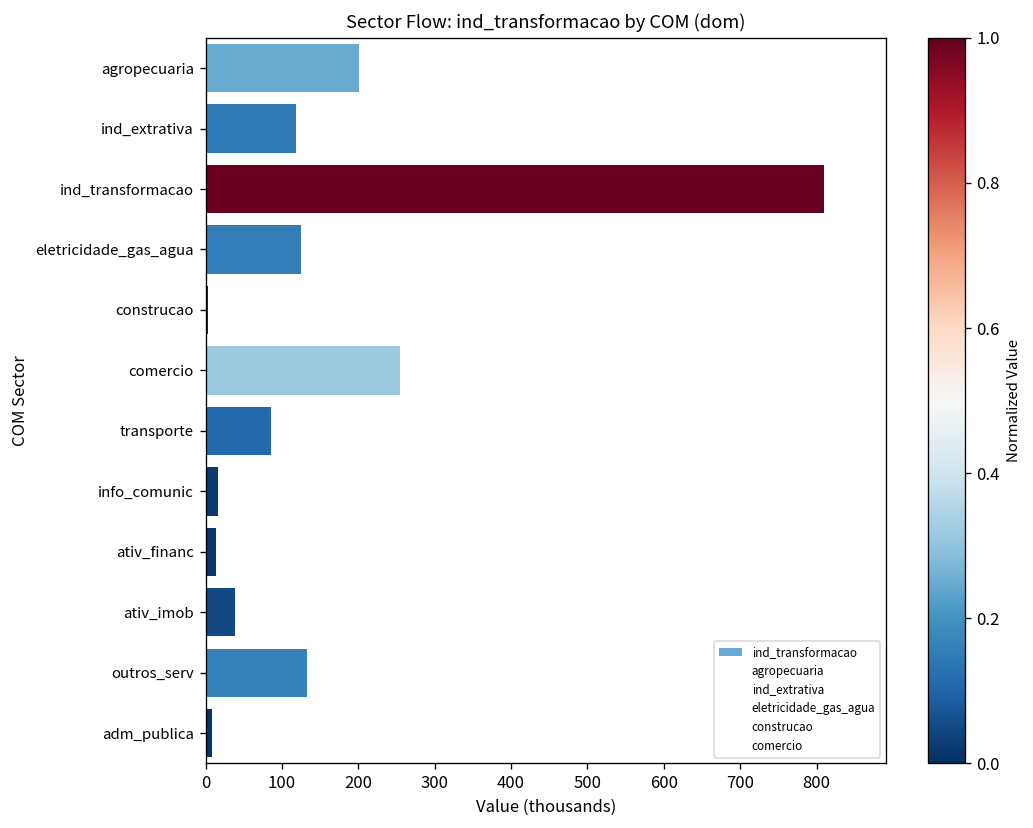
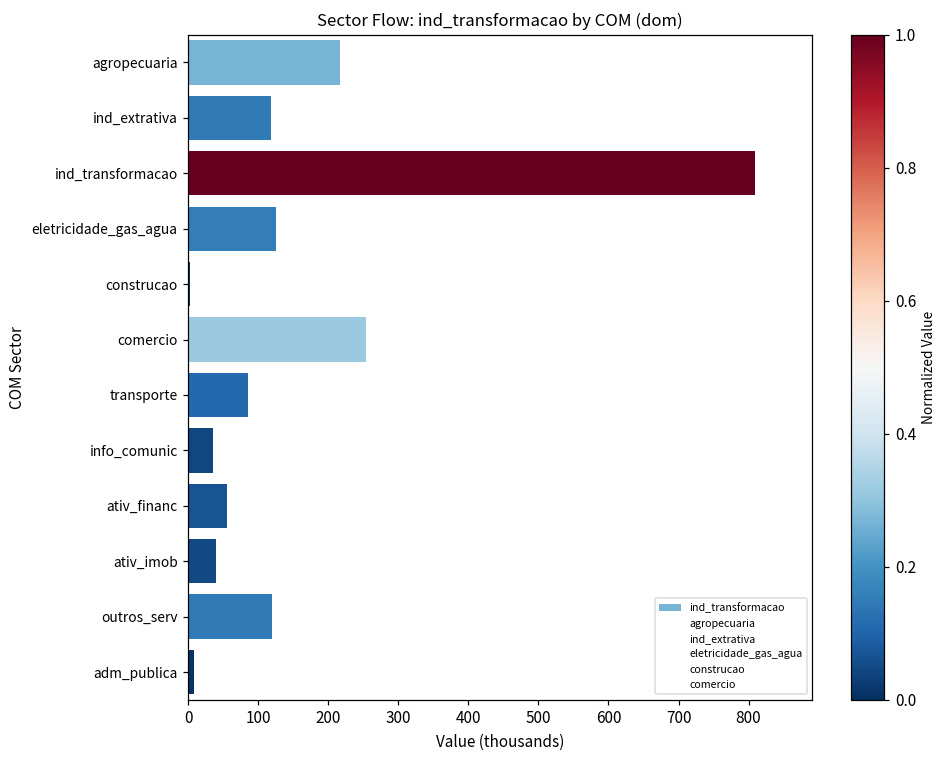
ind_transformacao, agropecuaria: 200 -> 220
ind_transformacao, info_comunic: 20 -> 40
ind_transformacao, ativ_financ: 10 -> 60
ind_transformacao, outros_serv: 130 -> 120
